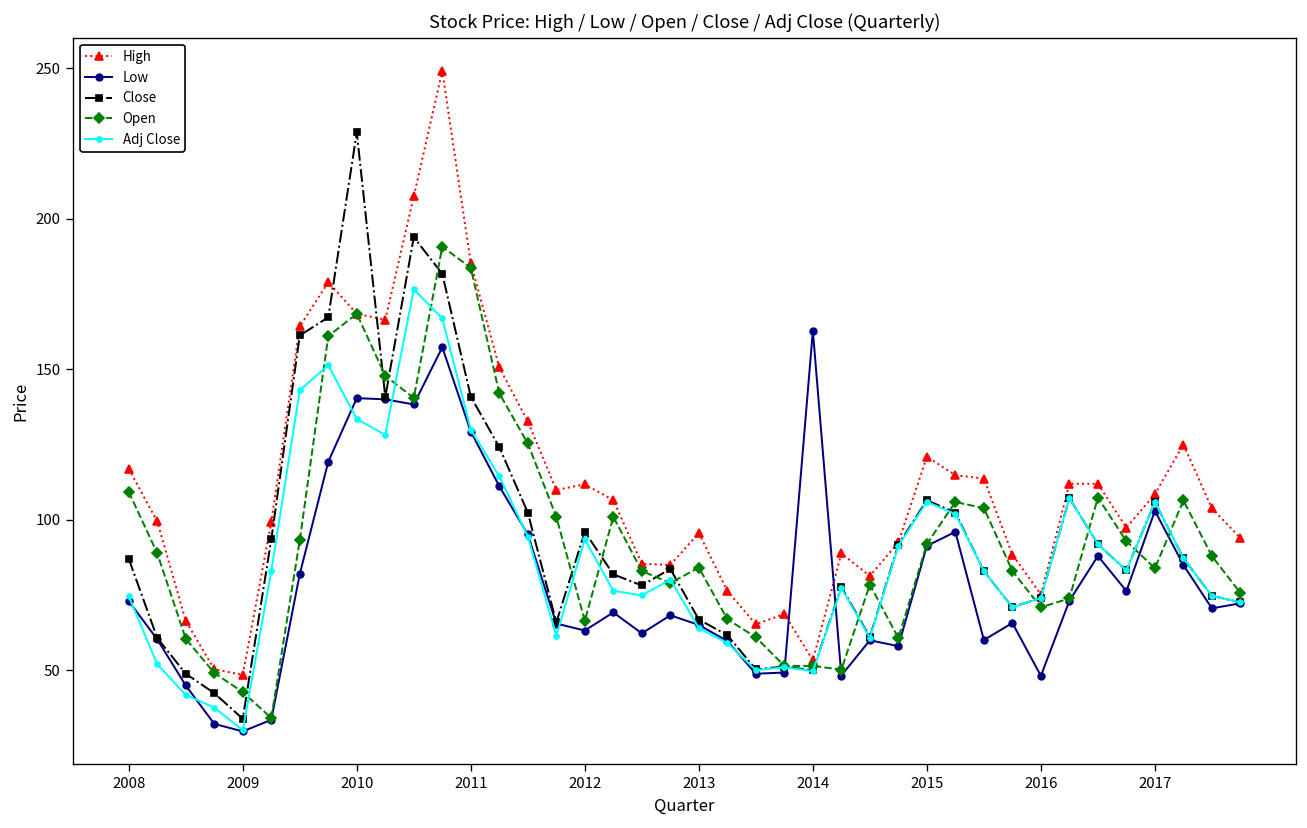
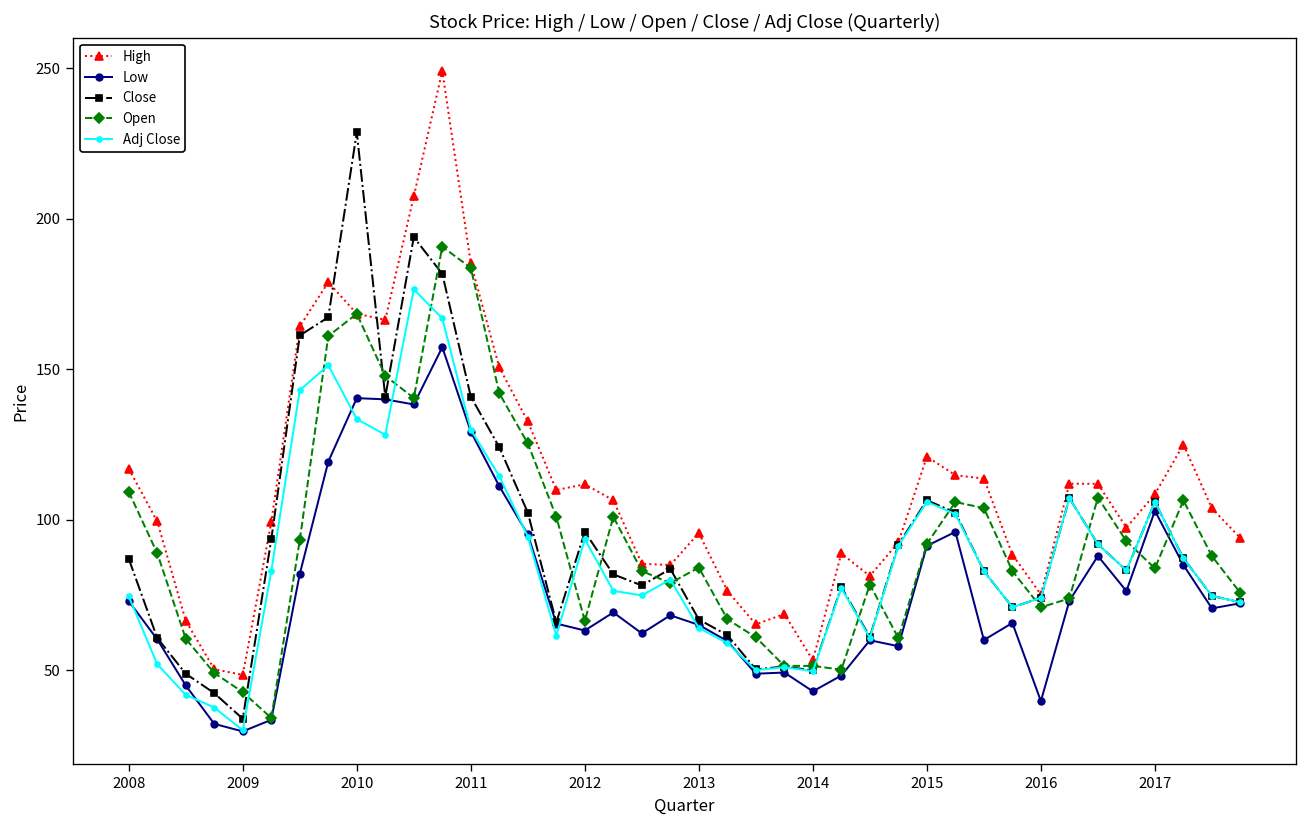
Low, 2014: 163 -> 43
Low, 2016: 48 -> 40
